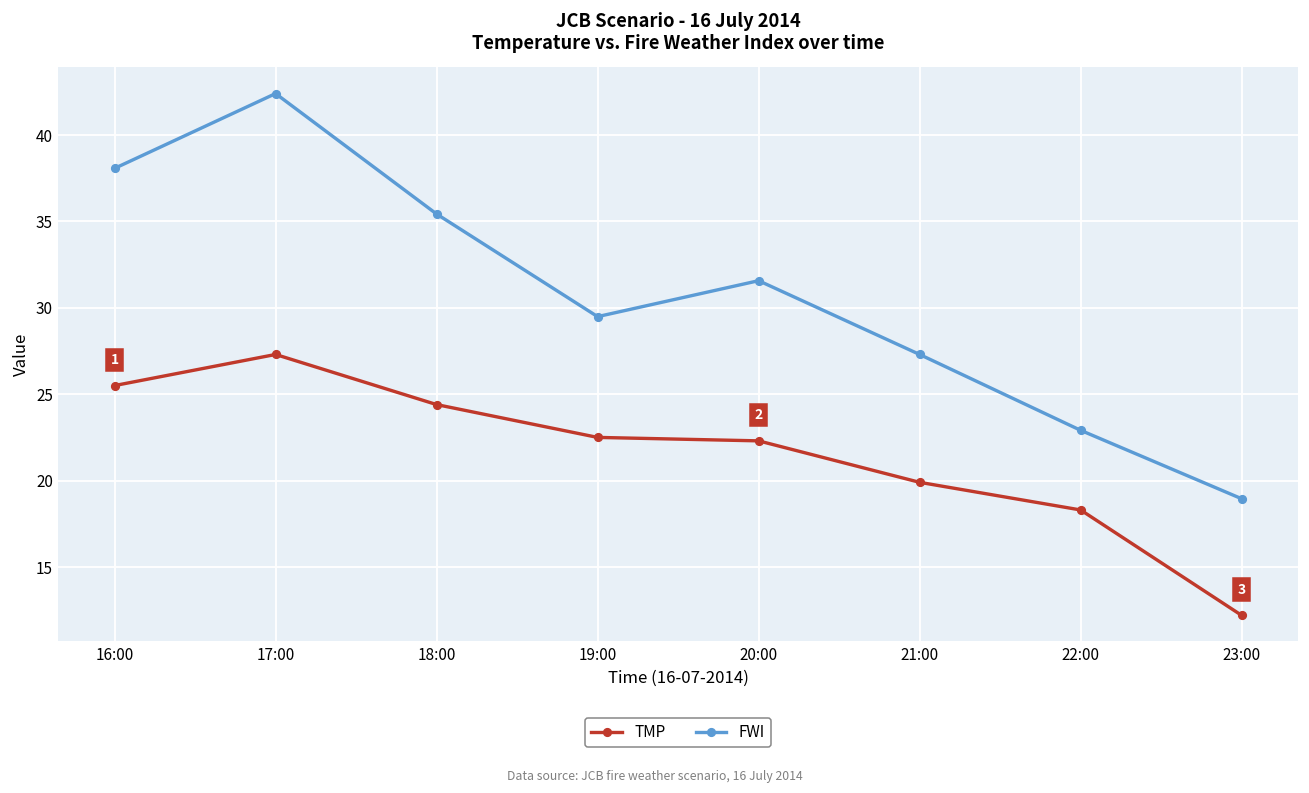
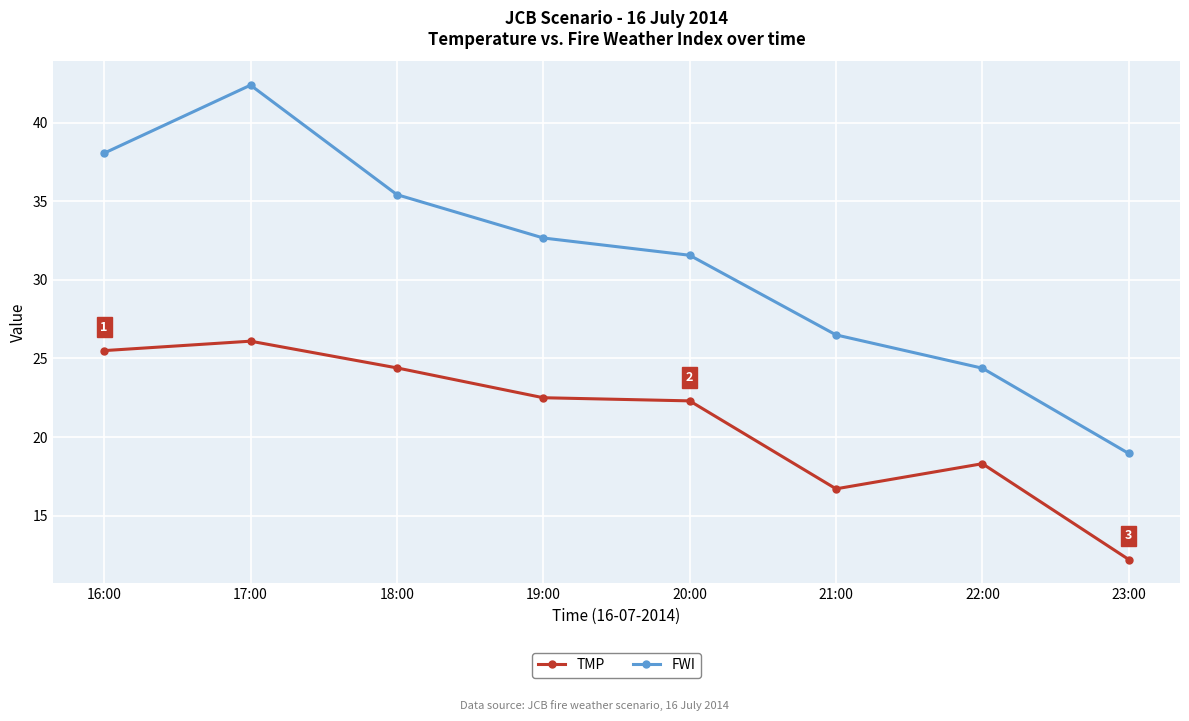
TMP, 17:00: 27.3 -> 26.1
FWI, 19:00: 29.5 -> 32.7
TMP, 21:00: 19.9 -> 16.7
FWI, 21:00: 27.3 -> 26.5
FWI, 22:00: 22.9 -> 24.4
